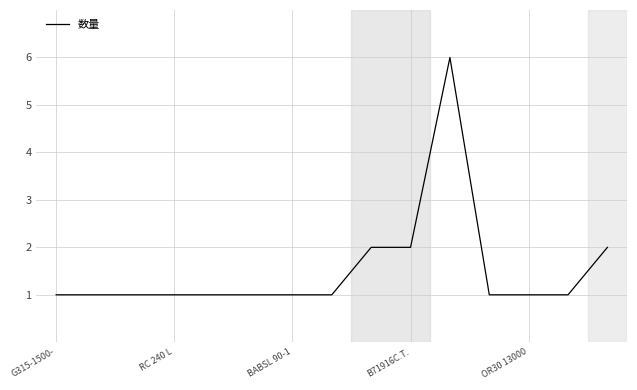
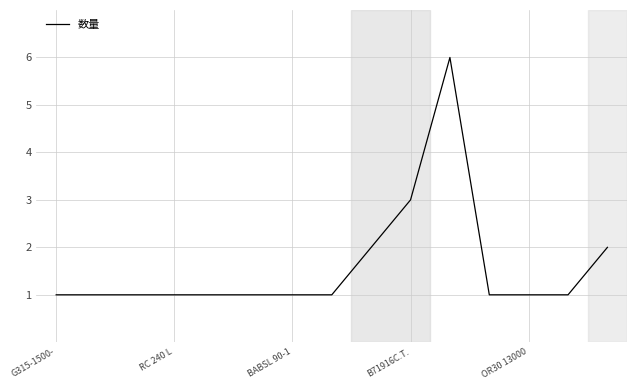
B71916C.T.: 2 -> 3
